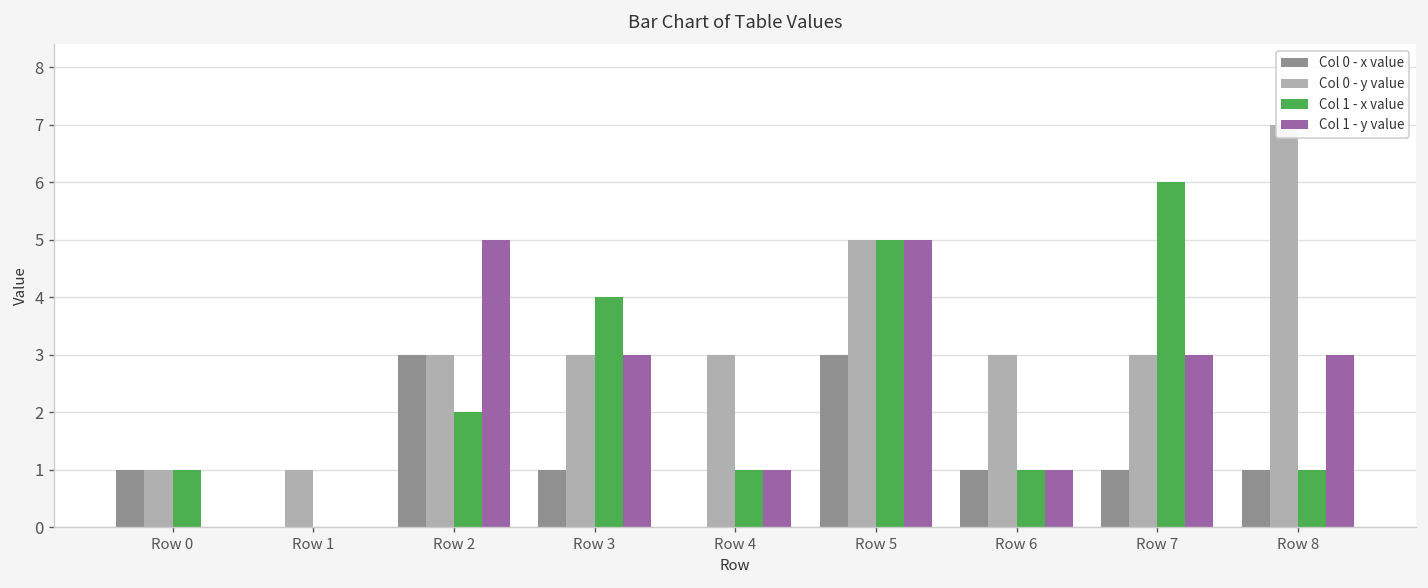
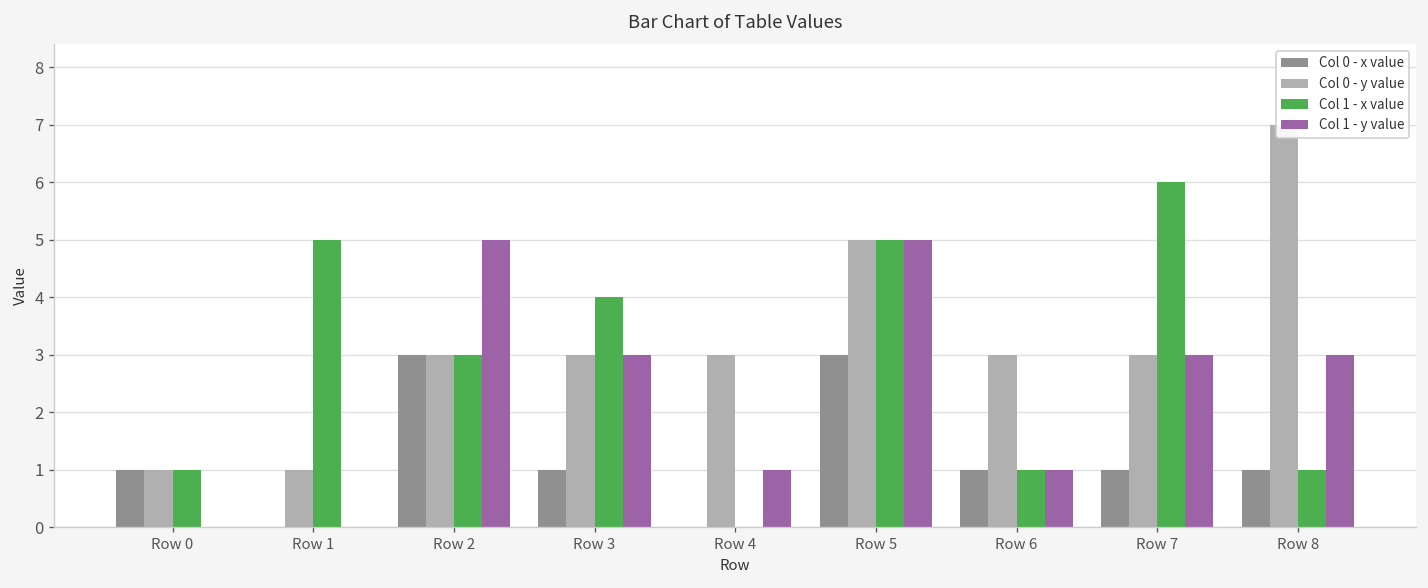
Col 1 - x value, Row 1: 0 -> 5
Col 1 - x value, Row 2: 2 -> 3
Col 1 - x value, Row 4: 1 -> 0
